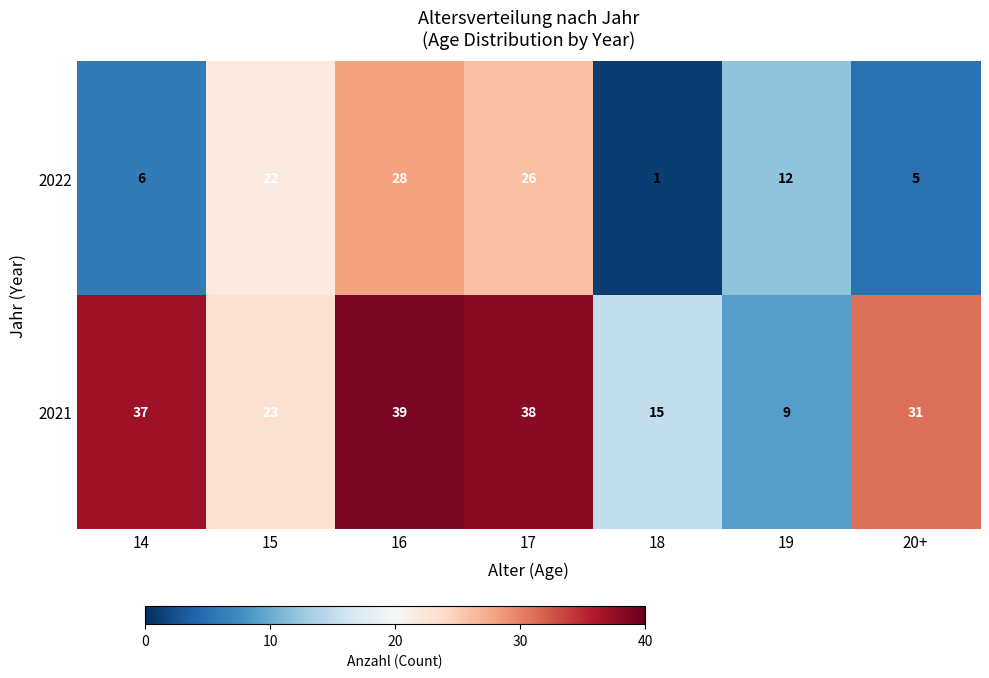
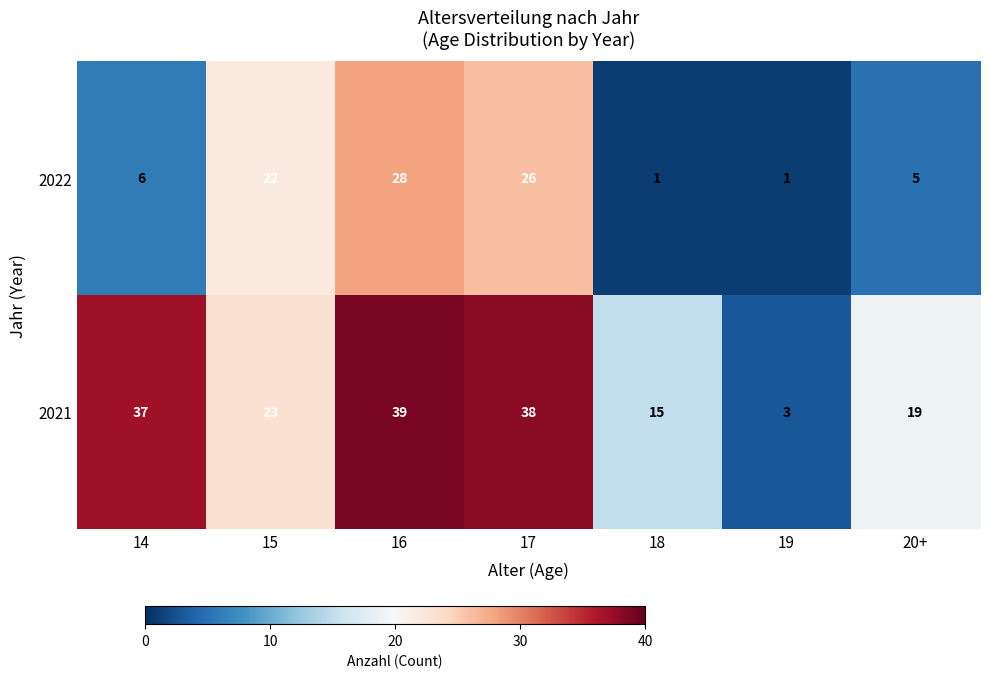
2022, 19: 12 -> 1
2021, 19: 9 -> 3
2021, 20+: 31 -> 19
